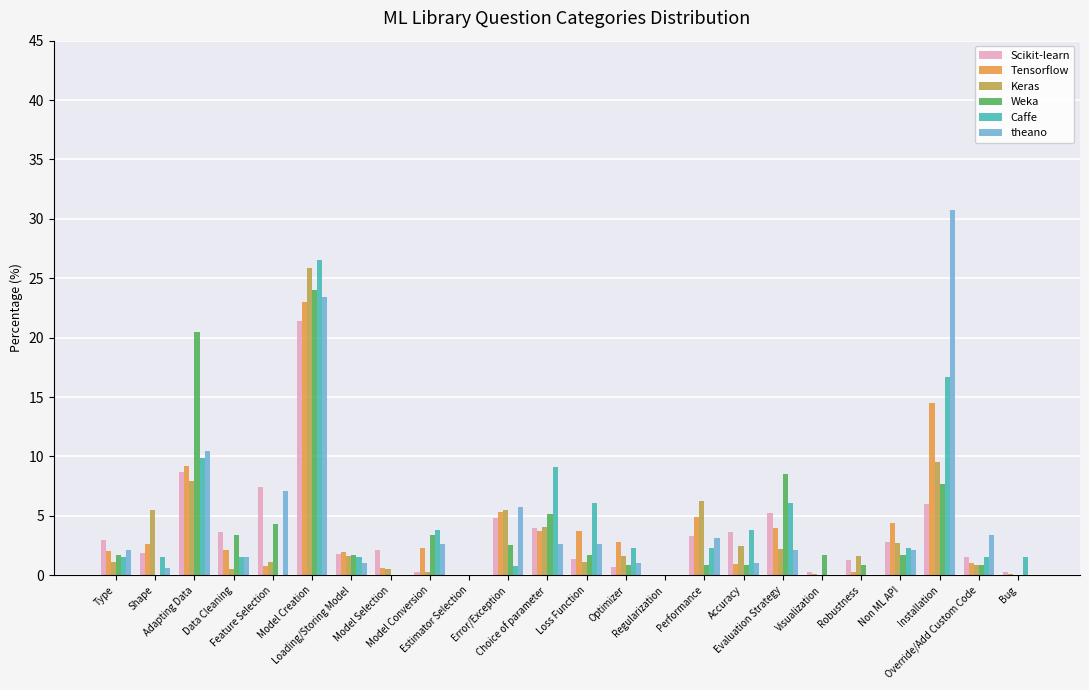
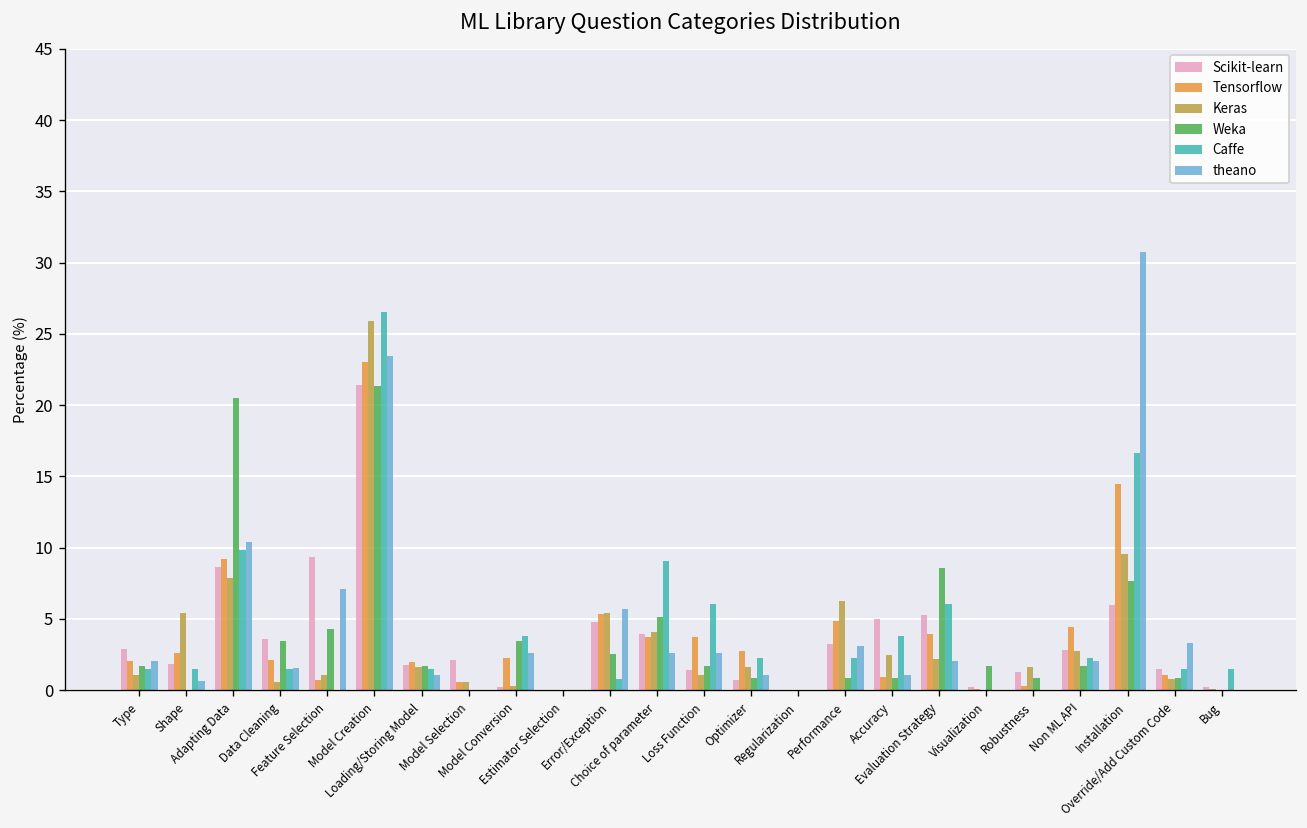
Scikit-learn, Feature Selection: 7.4 -> 9.3
Weka, Model Creation: 24.0 -> 21.4
Scikit-learn, Accuracy: 3.6 -> 5.0
